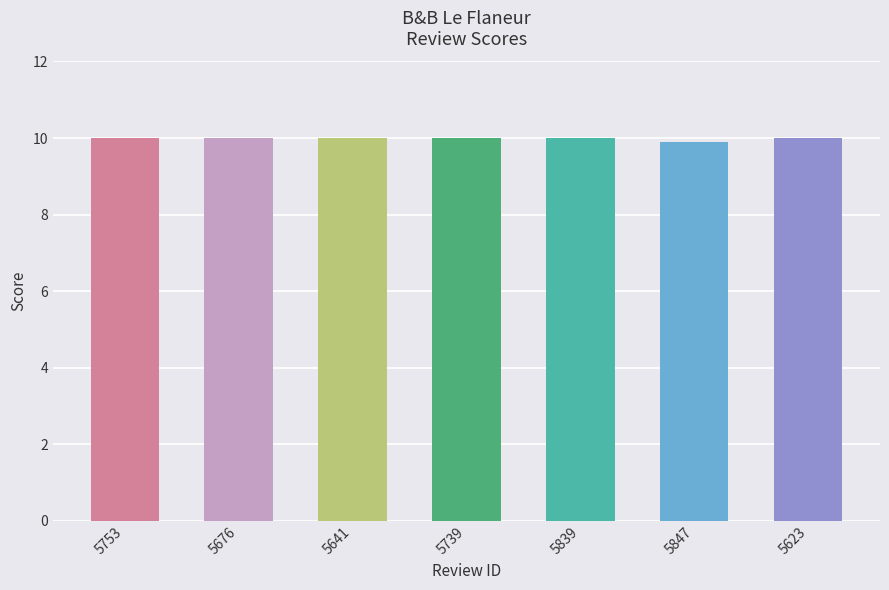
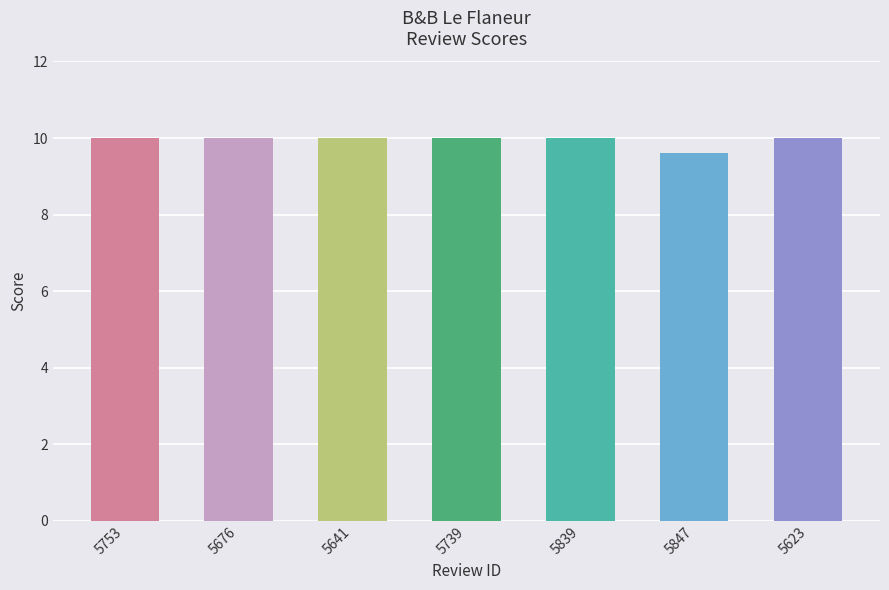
5847: 9.9 -> 9.6
